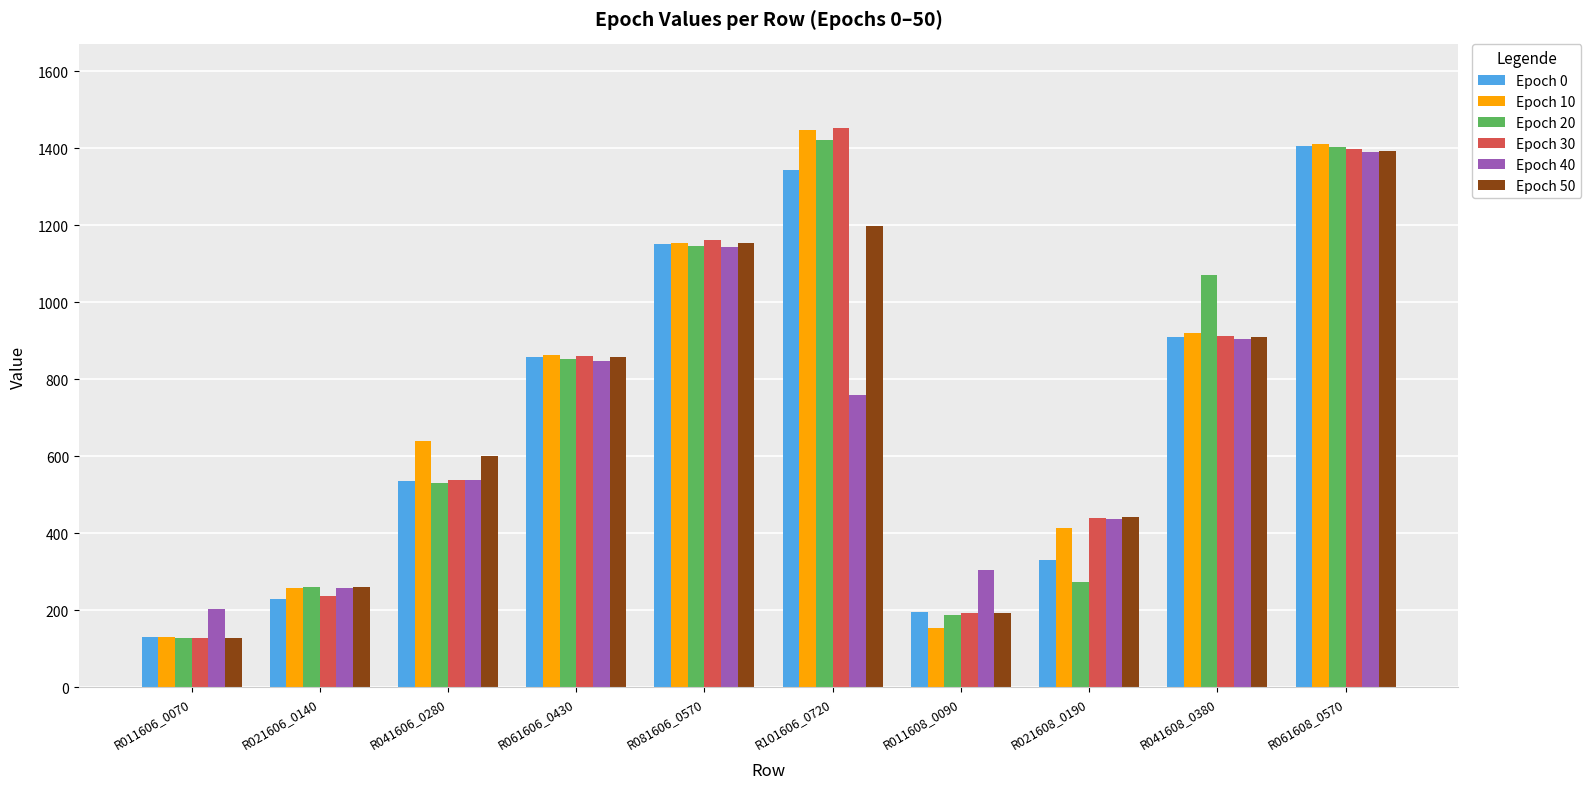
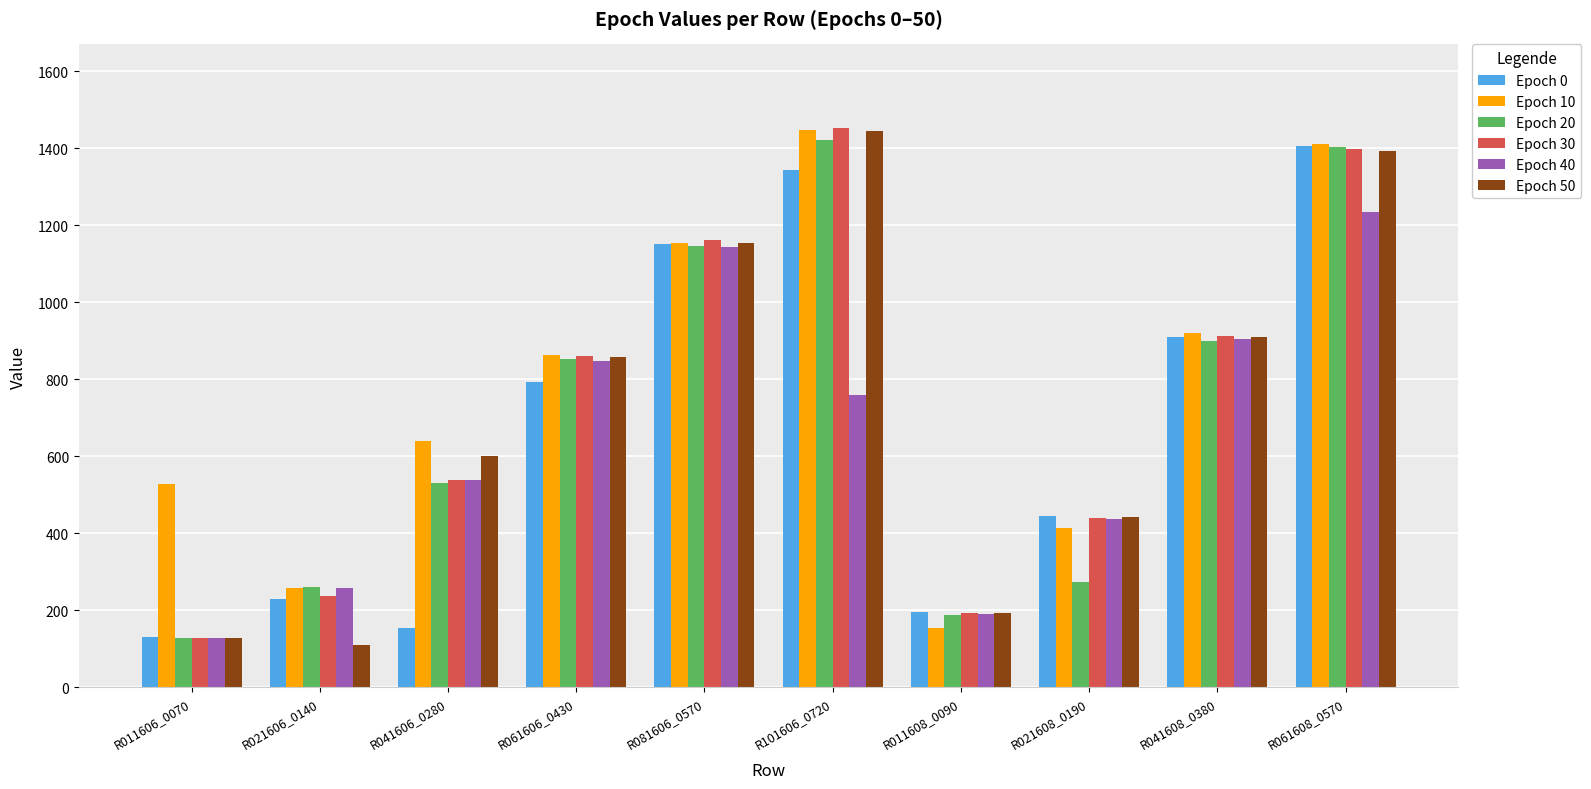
Epoch 10, R011606_0070: 130 -> 530
Epoch 40, R011606_0070: 200 -> 130
Epoch 50, R021606_0140: 260 -> 110
Epoch 0, R041606_0280: 540 -> 150
Epoch 0, R061606_0430: 860 -> 790
Epoch 50, R101606_0720: 1200 -> 1450
Epoch 40, R011608_0090: 300 -> 190
Epoch 0, R021608_0190: 330 -> 440
Epoch 20, R041608_0380: 1070 -> 900
Epoch 40, R061608_0570: 1390 -> 1230
